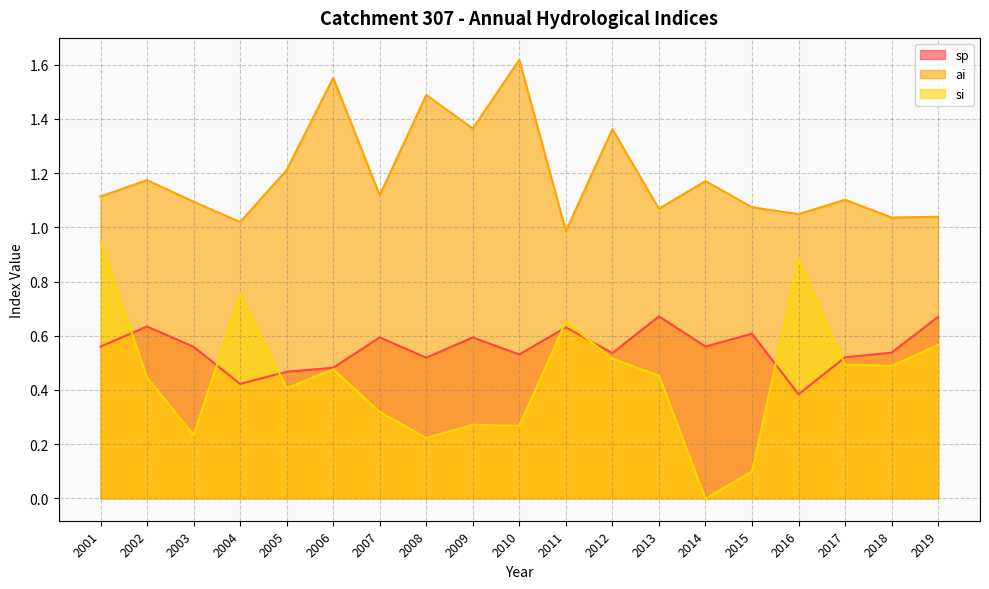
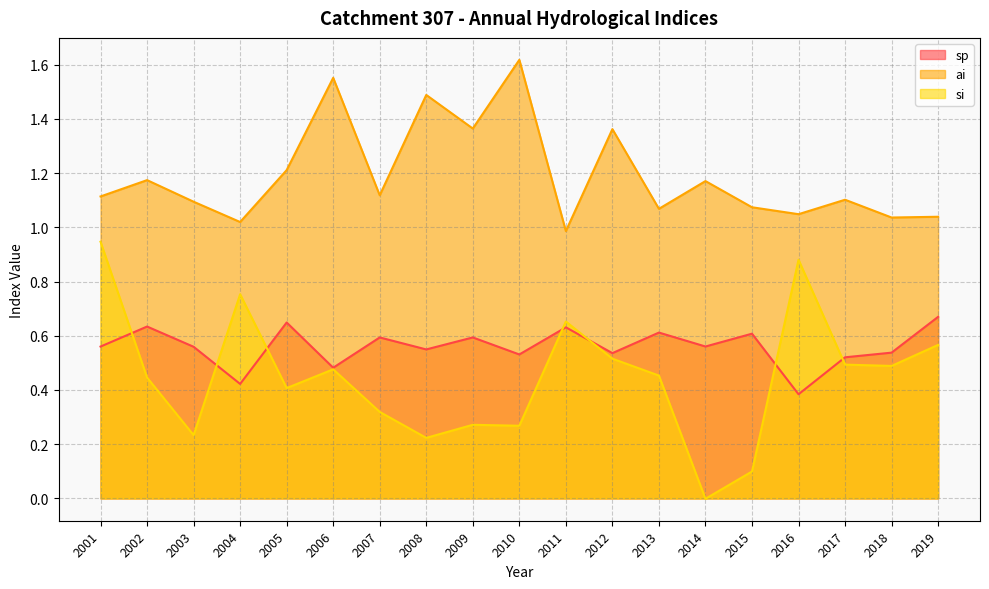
sp, 2005: 0.47 -> 0.65
sp, 2008: 0.52 -> 0.55
sp, 2013: 0.67 -> 0.61
